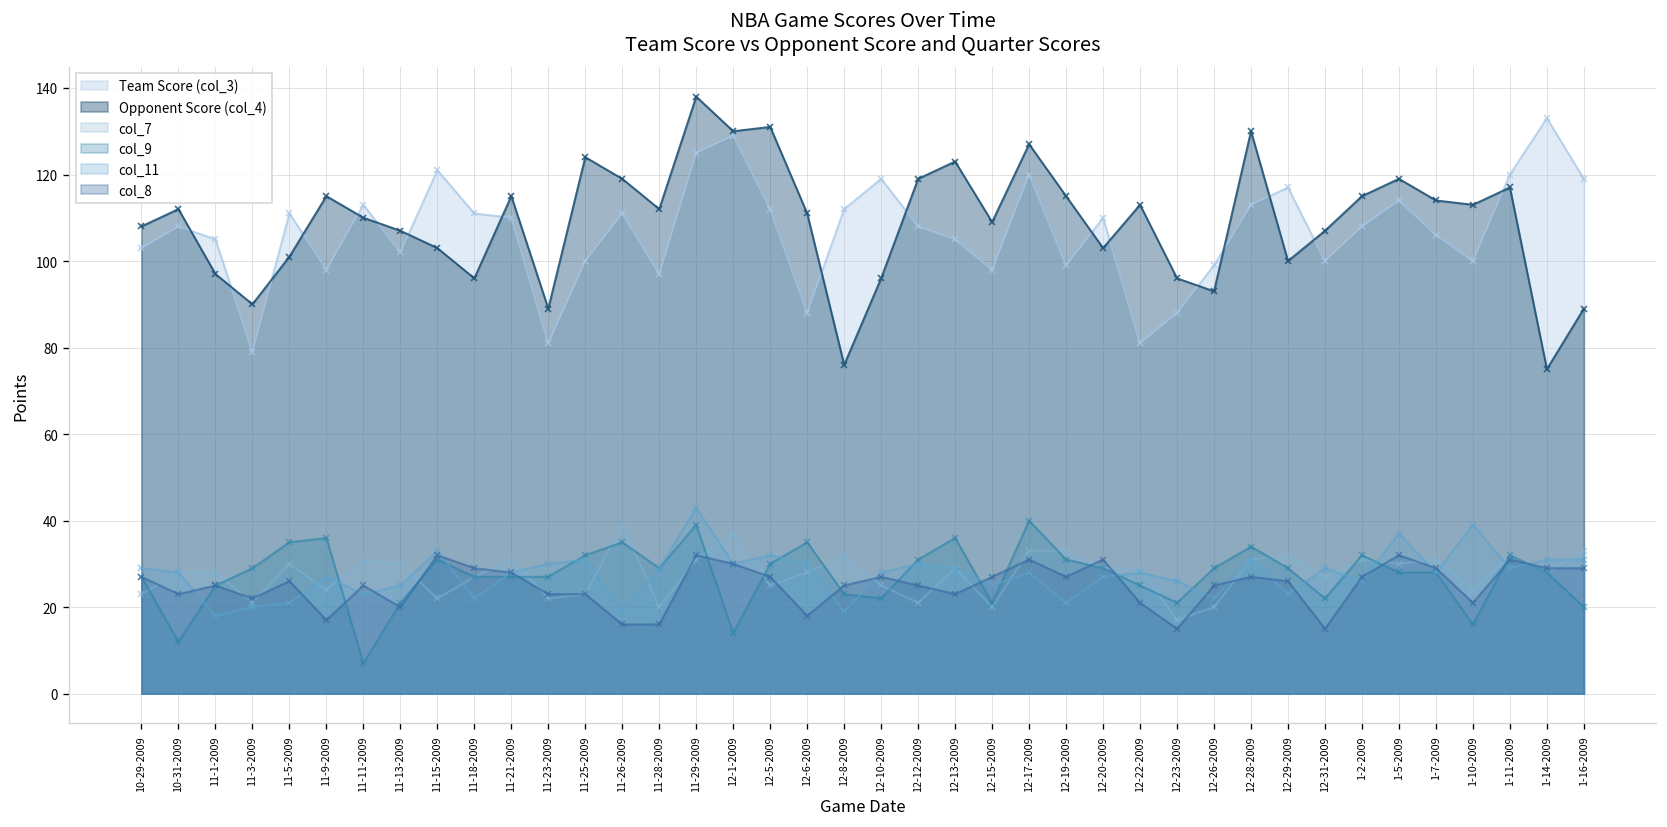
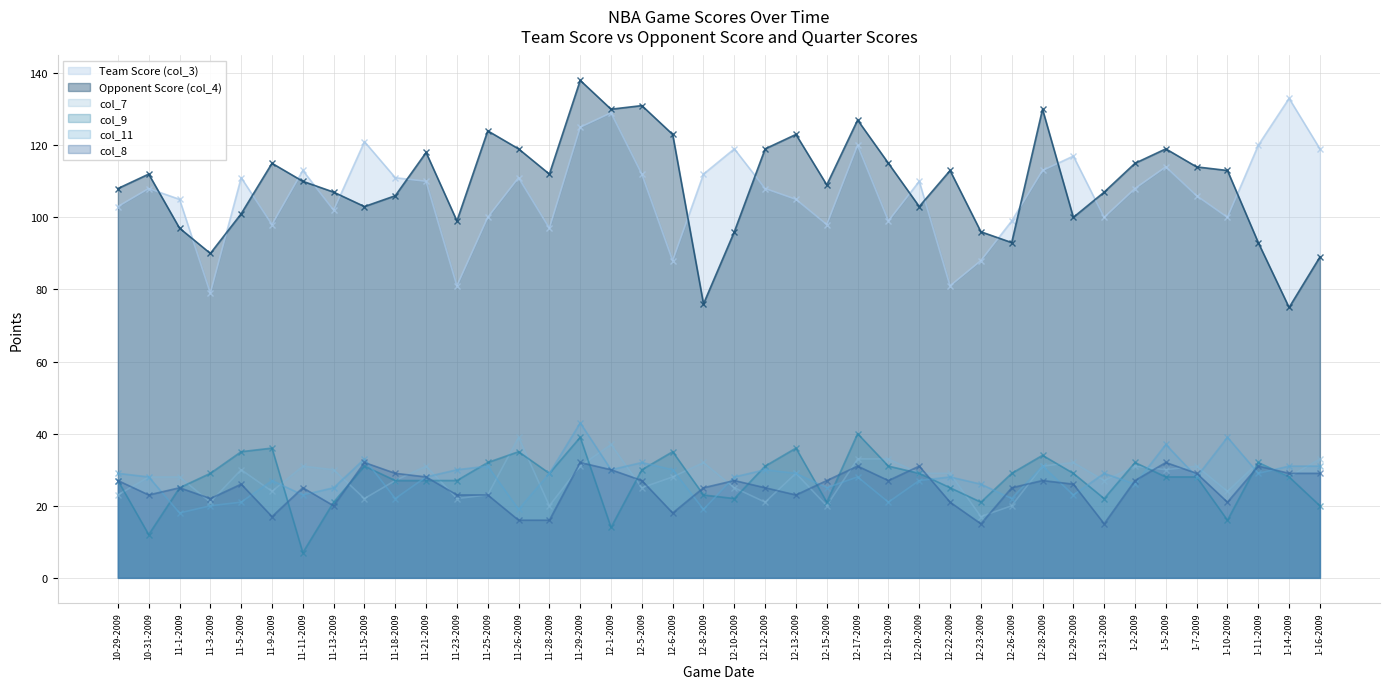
Opponent Score (col_4), 11-18-2009: 96 -> 106
Opponent Score (col_4), 11-21-2009: 115 -> 118
Opponent Score (col_4), 11-23-2009: 89 -> 99
Opponent Score (col_4), 12-6-2009: 111 -> 123
Opponent Score (col_4), 1-11-2009: 117 -> 93
